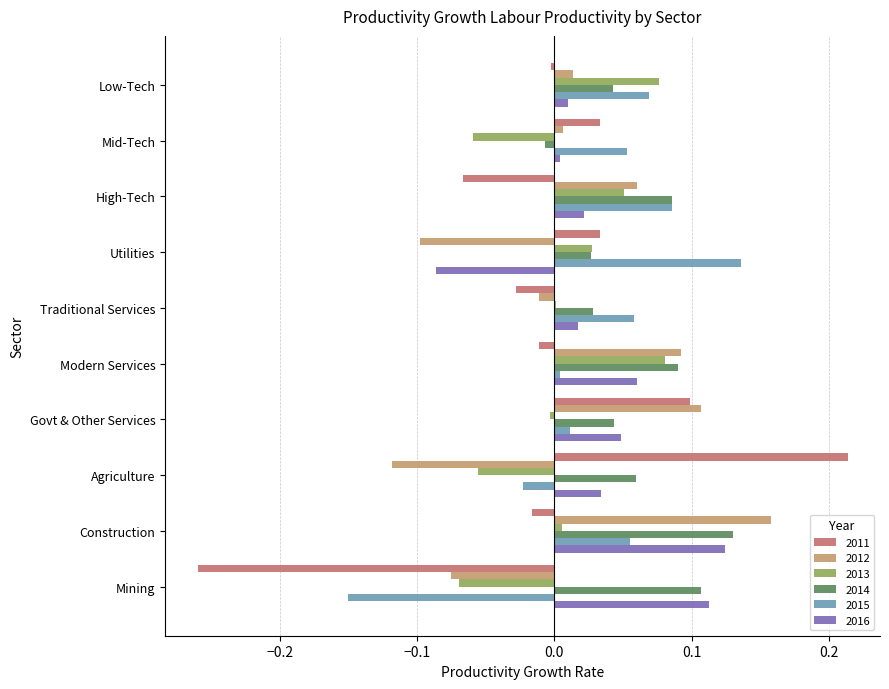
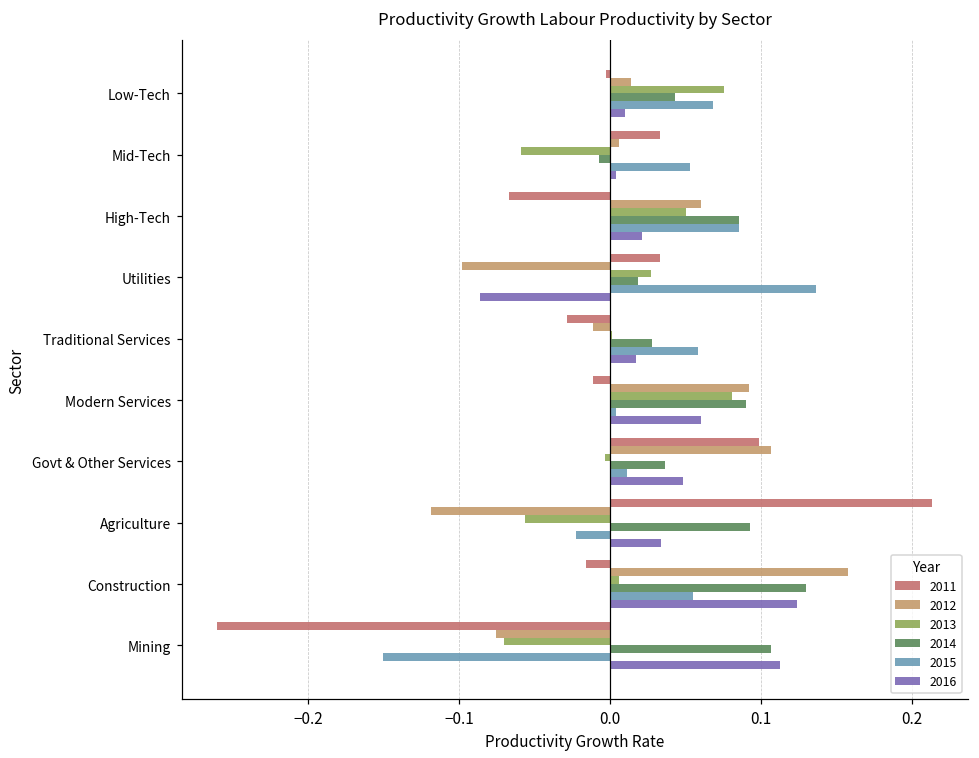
2014, Utilities: 0.027 -> 0.018
2014, Govt & Other Services: 0.043 -> 0.037
2014, Agriculture: 0.059 -> 0.093
